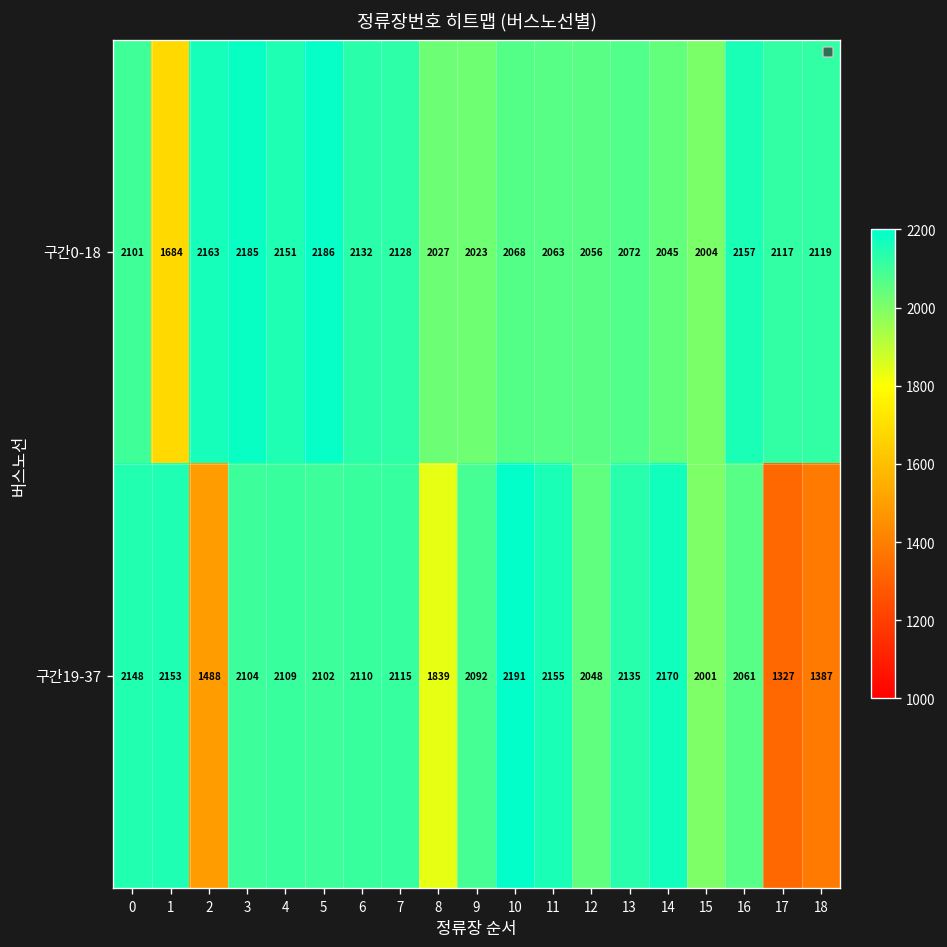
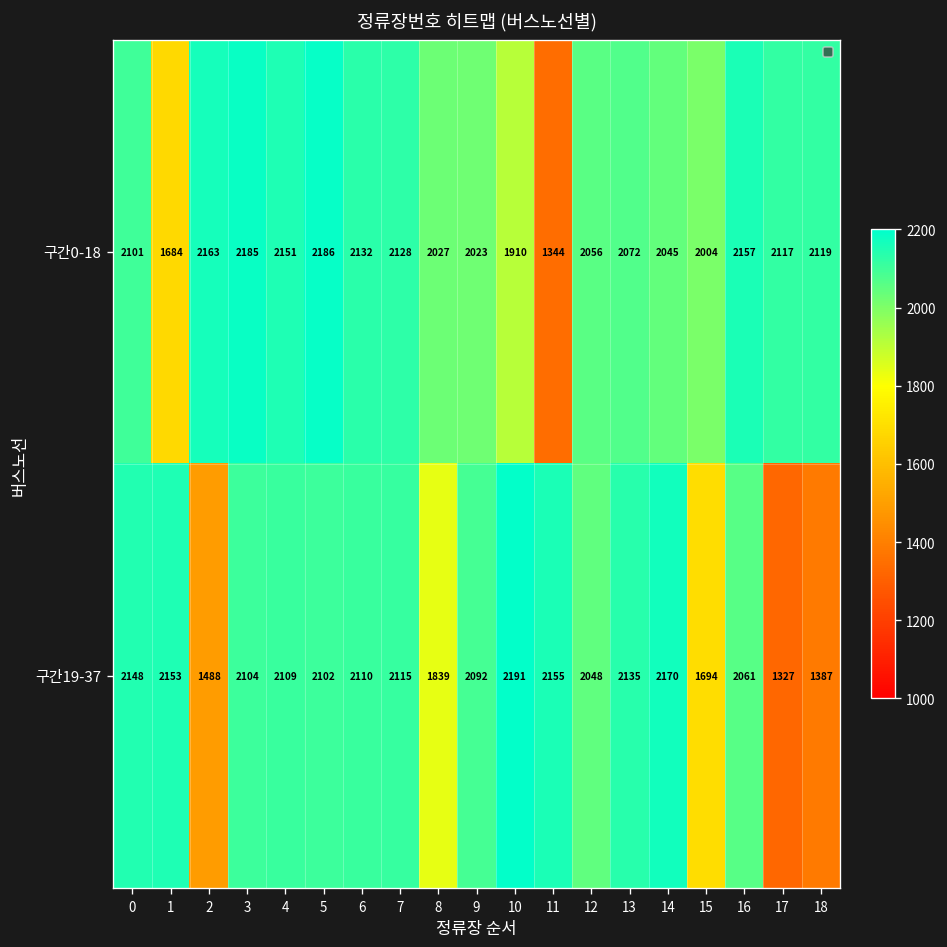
구간0-18, 10: 2068 -> 1910
구간0-18, 11: 2063 -> 1344
구간19-37, 15: 2001 -> 1694
